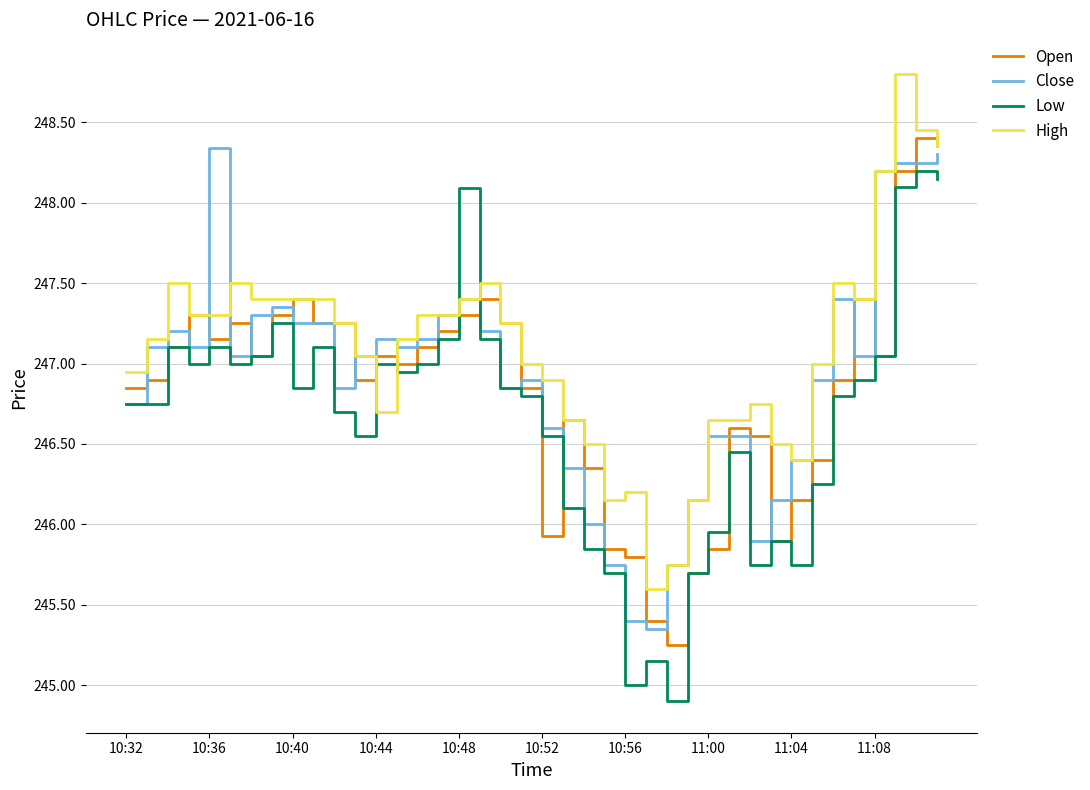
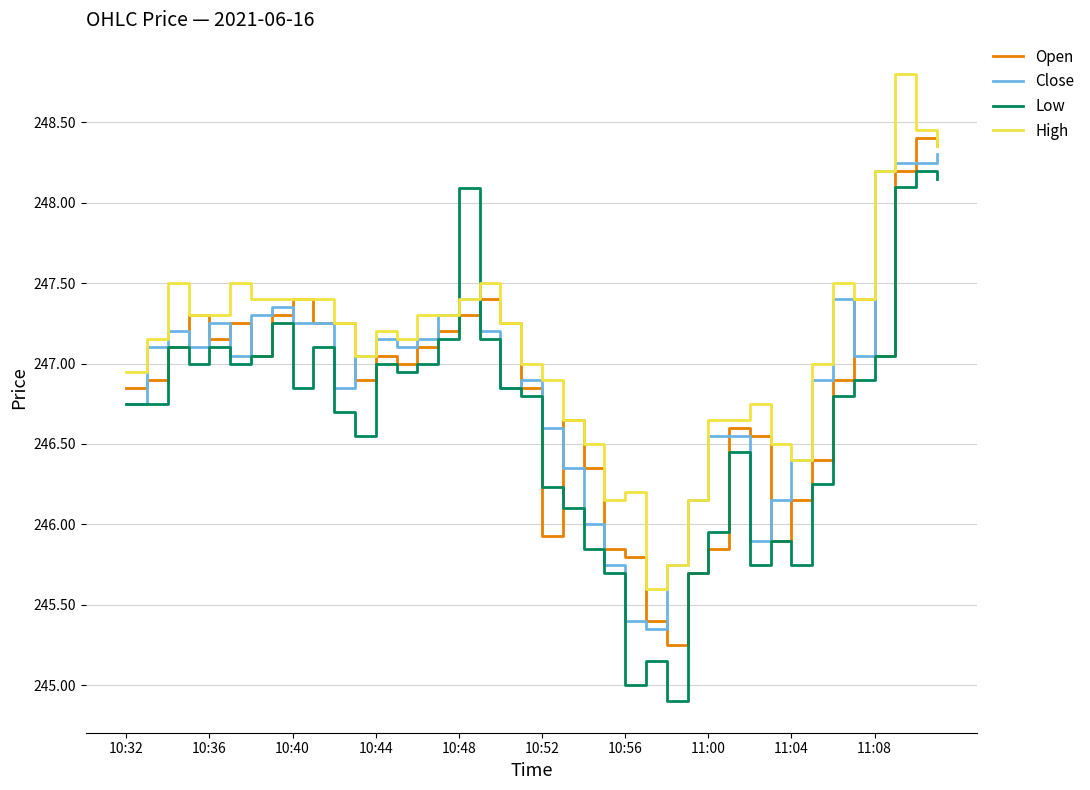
Close, 10:36: 248.34 -> 247.25
High, 10:44: 246.7 -> 247.2
Low, 10:52: 246.55 -> 246.23
